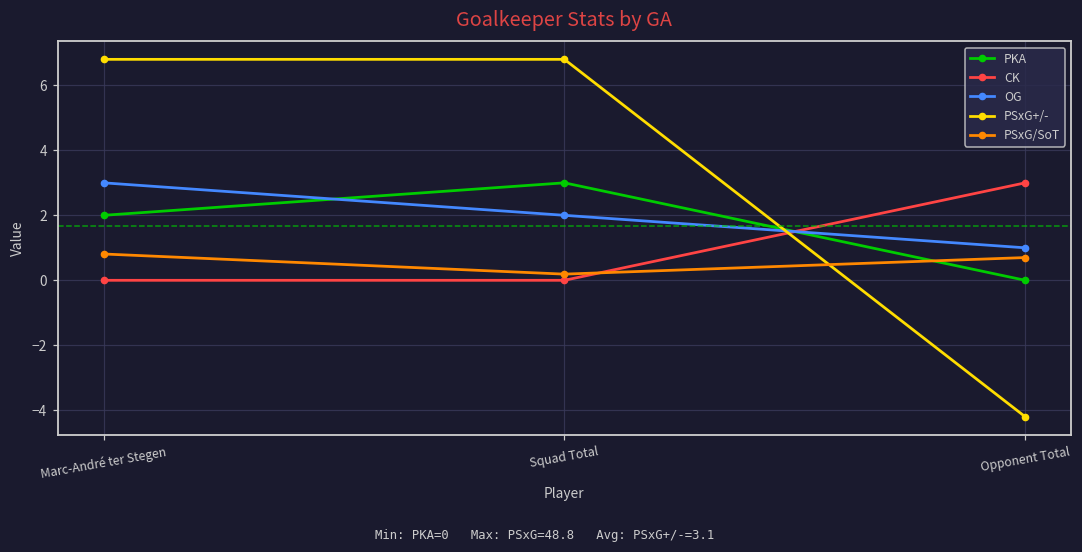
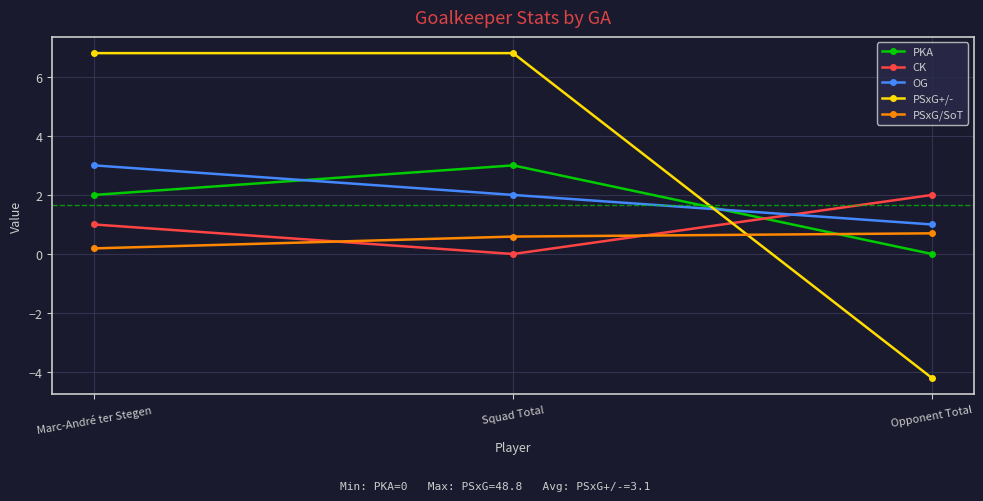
CK, Marc-André ter Stegen: 0 -> 1
PSxG/SoT, Marc-André ter Stegen: 0.8 -> 0.2
PSxG/SoT, Squad Total: 0.2 -> 0.6
CK, Opponent Total: 3 -> 2
